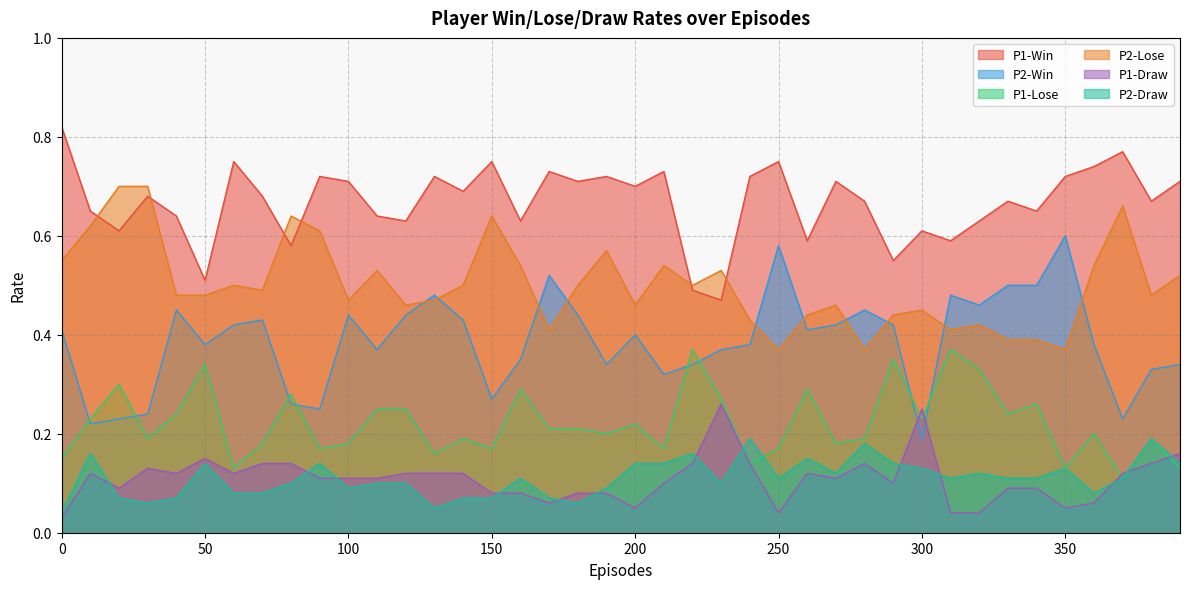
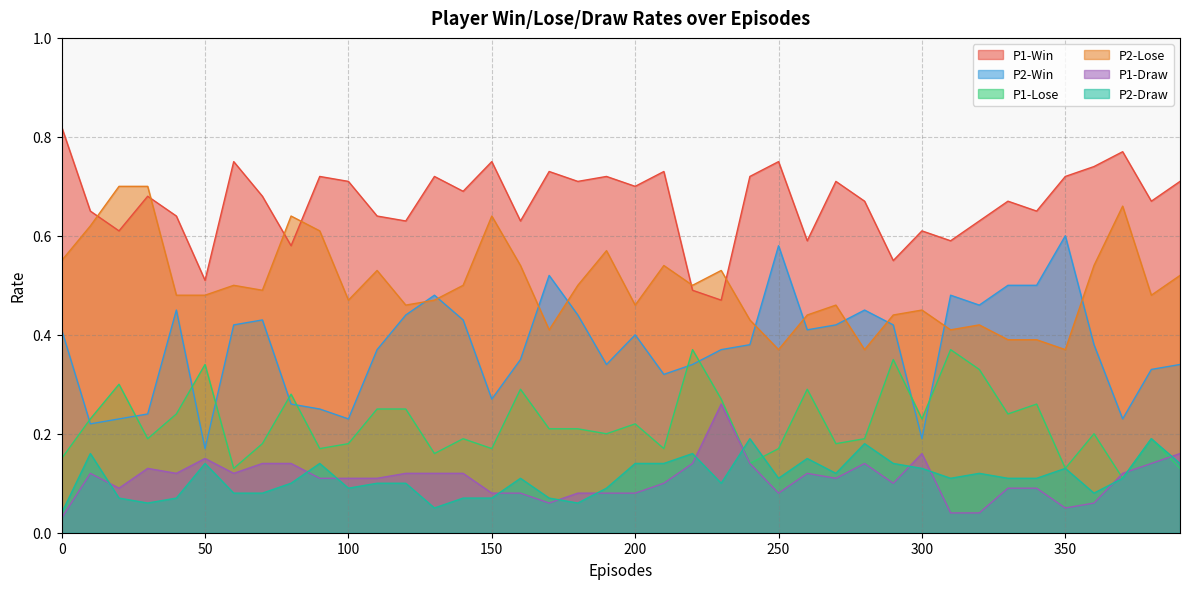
P2-Win, 50: 0.38 -> 0.17
P2-Win, 100: 0.44 -> 0.23
P1-Draw, 200: 0.05 -> 0.08
P1-Draw, 250: 0.04 -> 0.08
P1-Draw, 300: 0.25 -> 0.16
